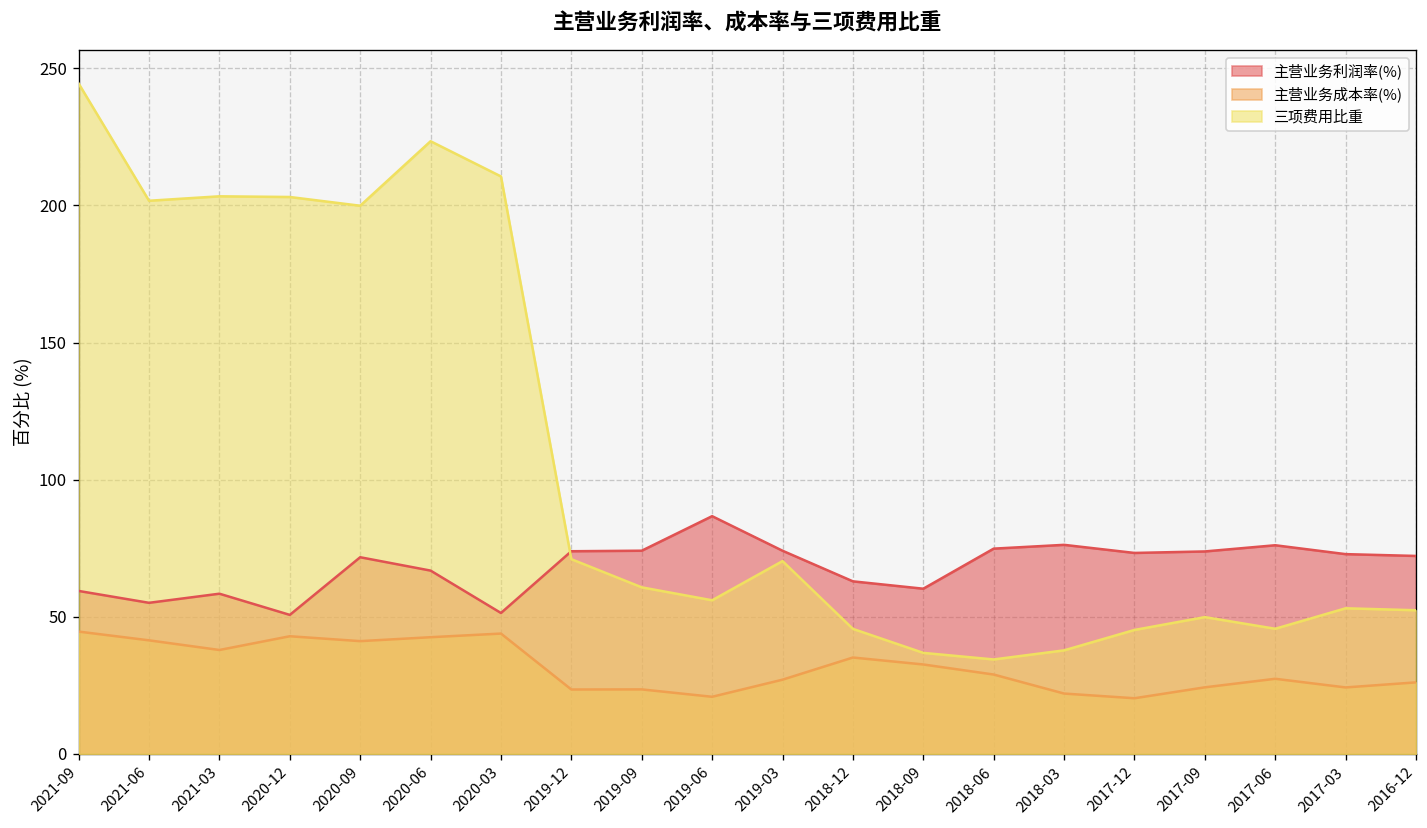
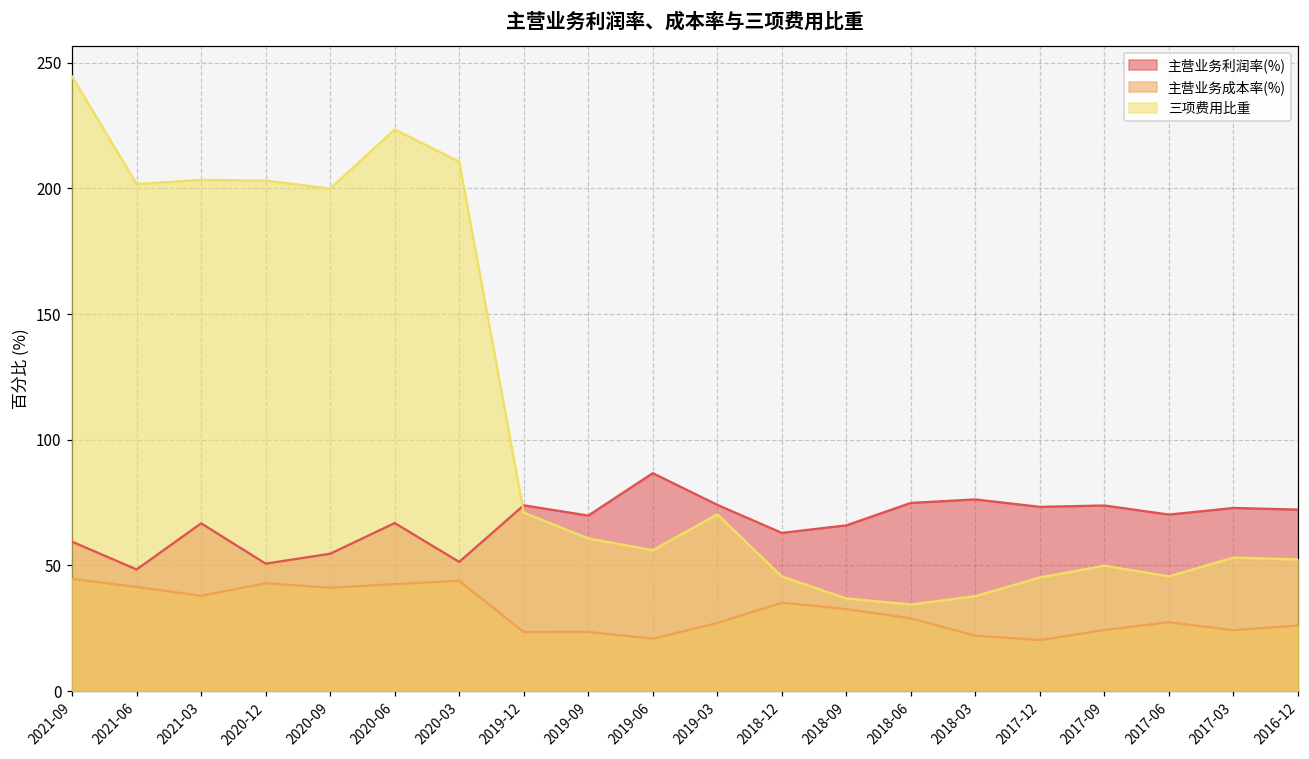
主营业务利润率(%), 2021-06: 55 -> 48
主营业务利润率(%), 2021-03: 58 -> 67
主营业务利润率(%), 2020-09: 72 -> 55
主营业务利润率(%), 2019-09: 74 -> 70
主营业务利润率(%), 2018-09: 60 -> 66
主营业务利润率(%), 2017-06: 76 -> 70
